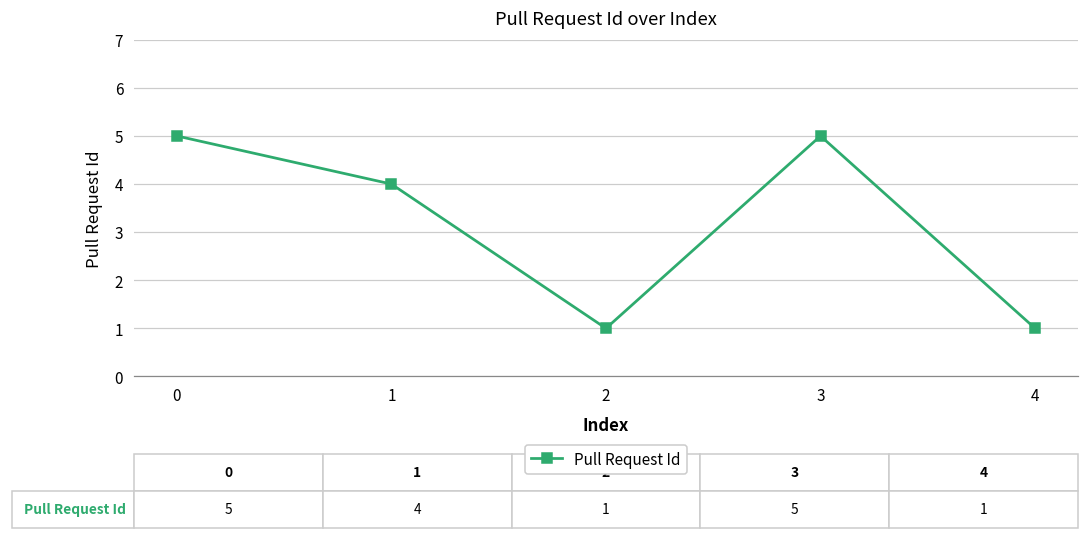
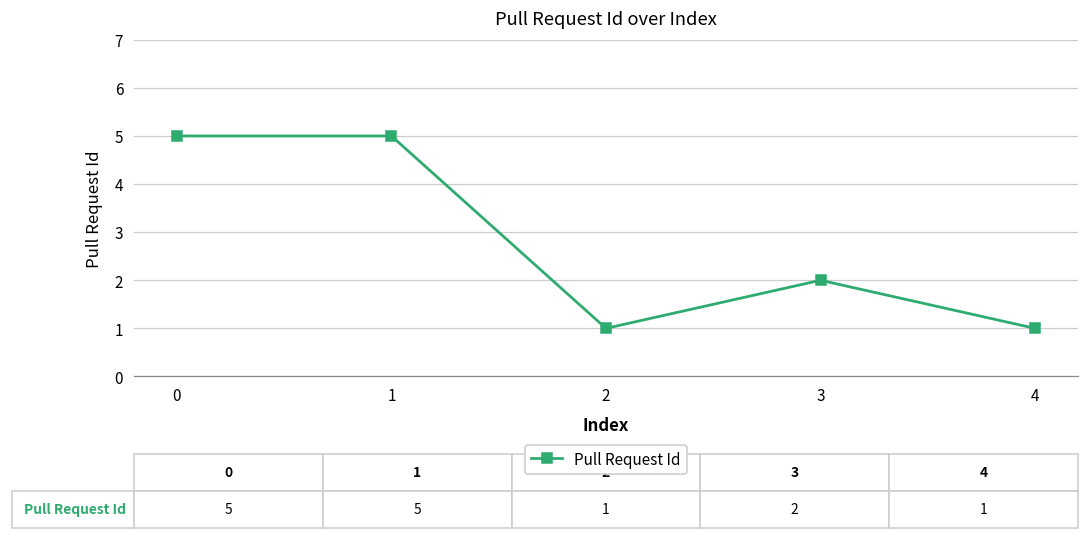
1: 4 -> 5
3: 5 -> 2
